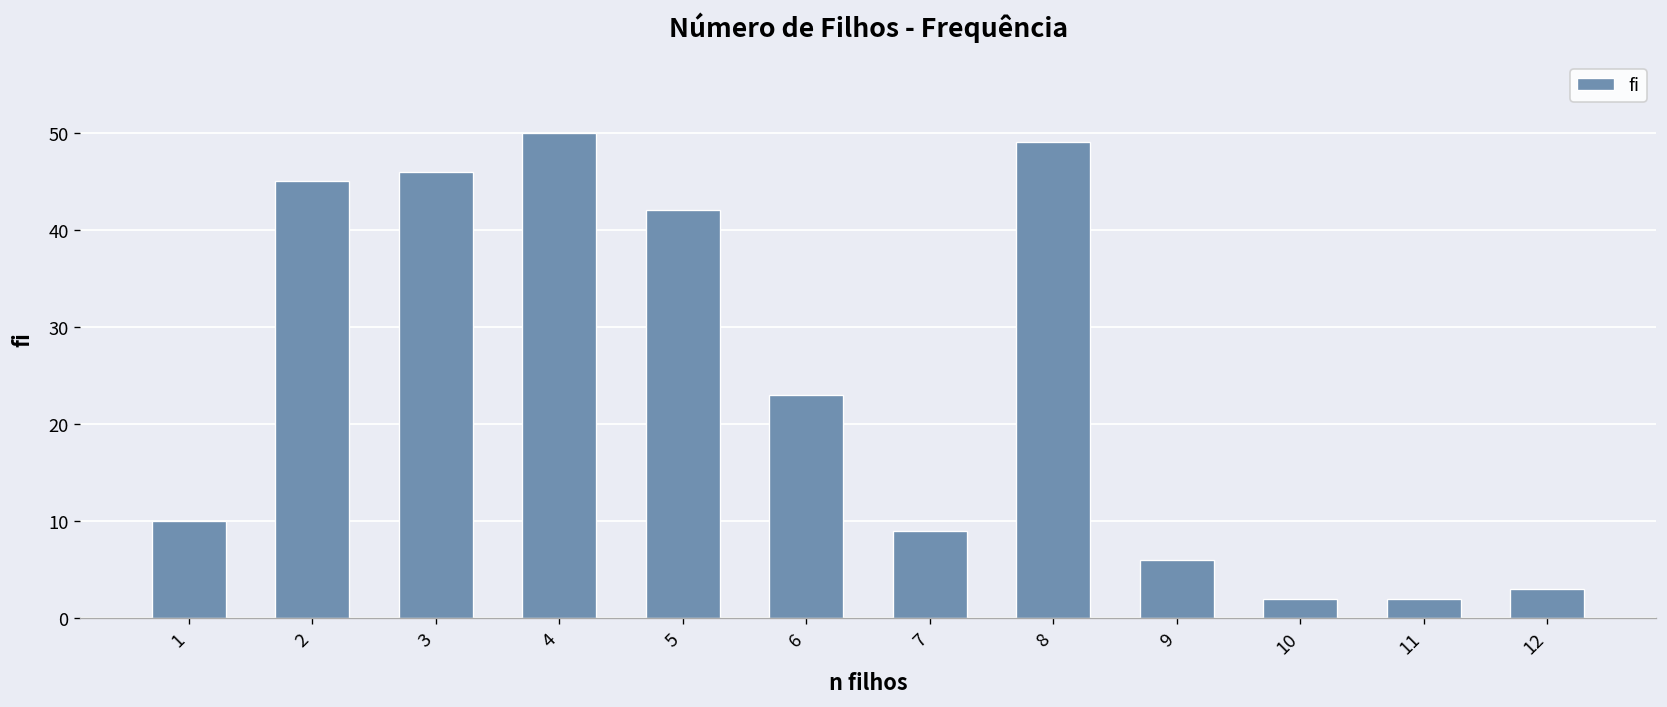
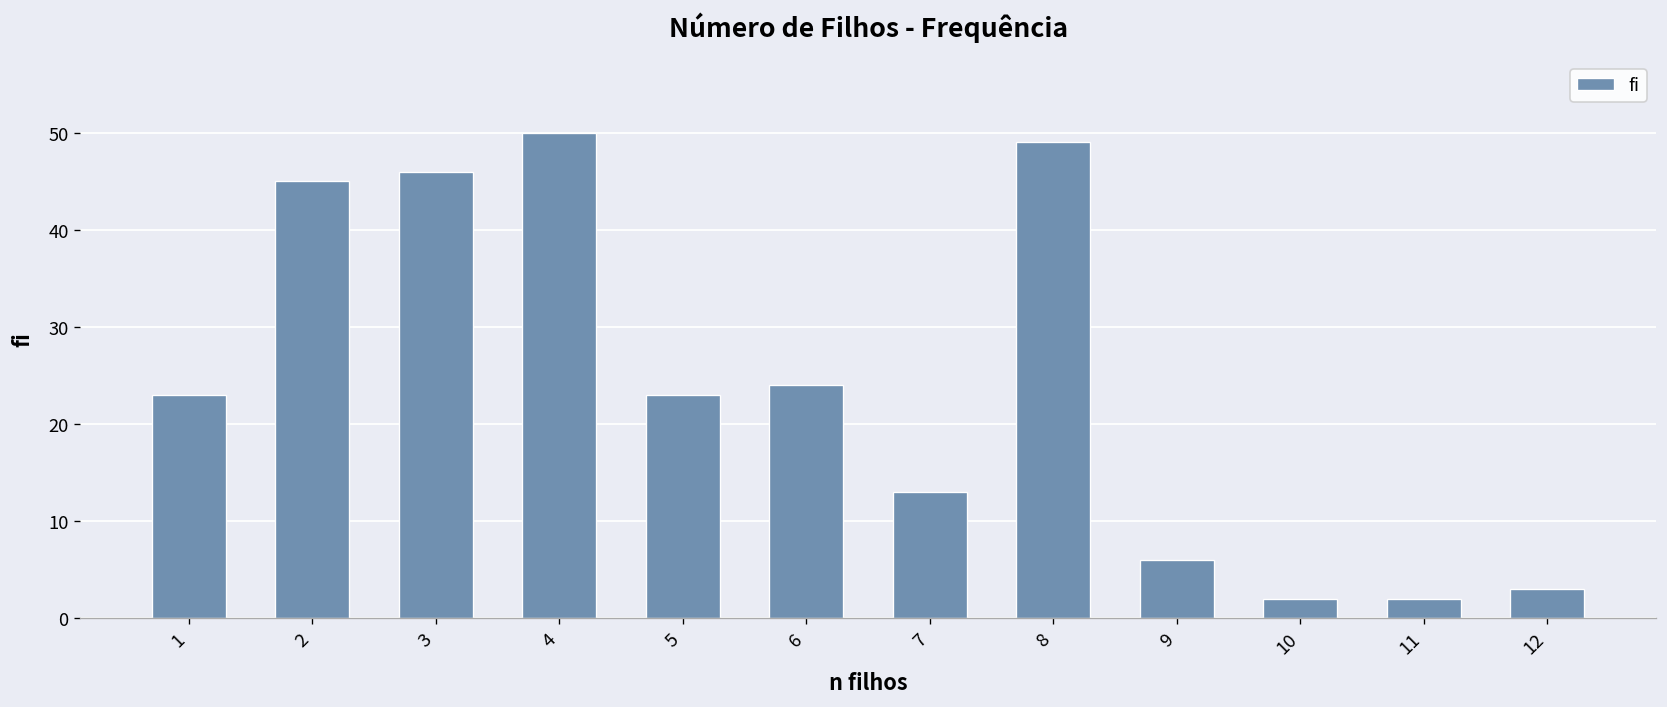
1: 10 -> 23
5: 42 -> 23
6: 23 -> 24
7: 9 -> 13
